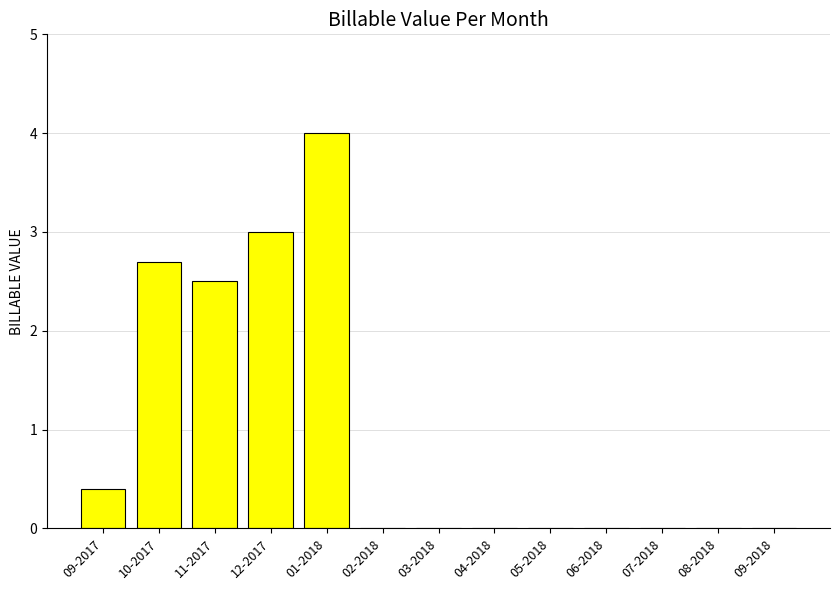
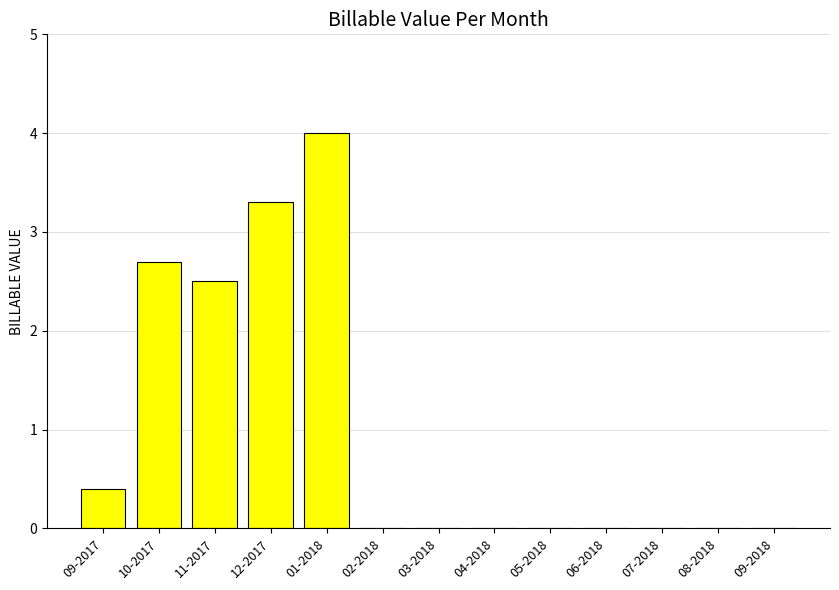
12-2017: 3.0 -> 3.3
